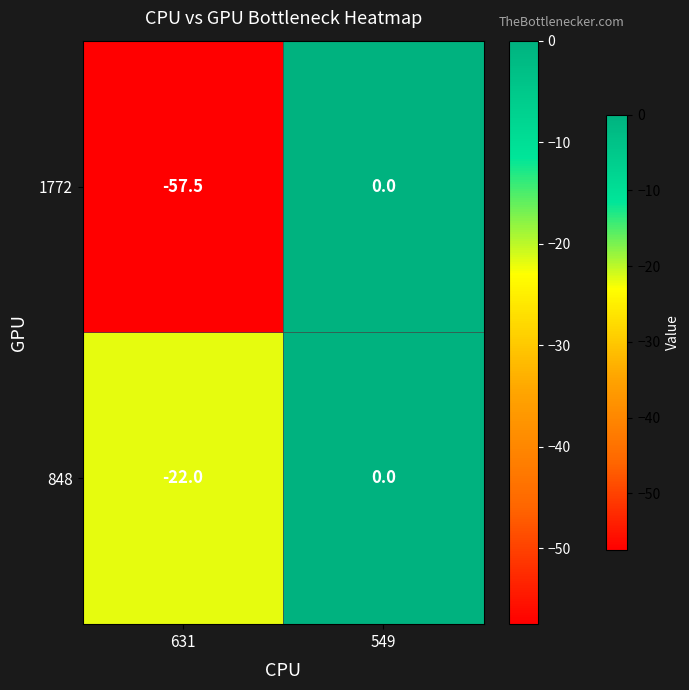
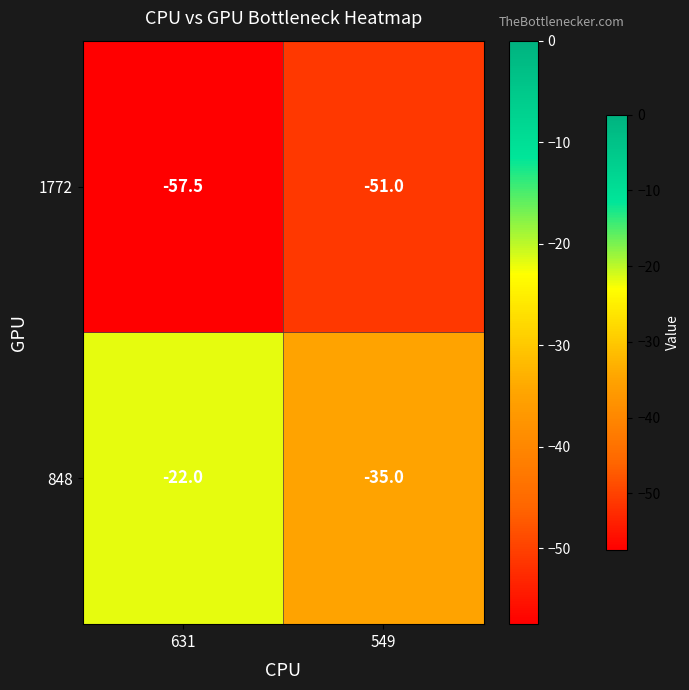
1772, 549: 0.0 -> -51.0
848, 549: 0.0 -> -35.0
